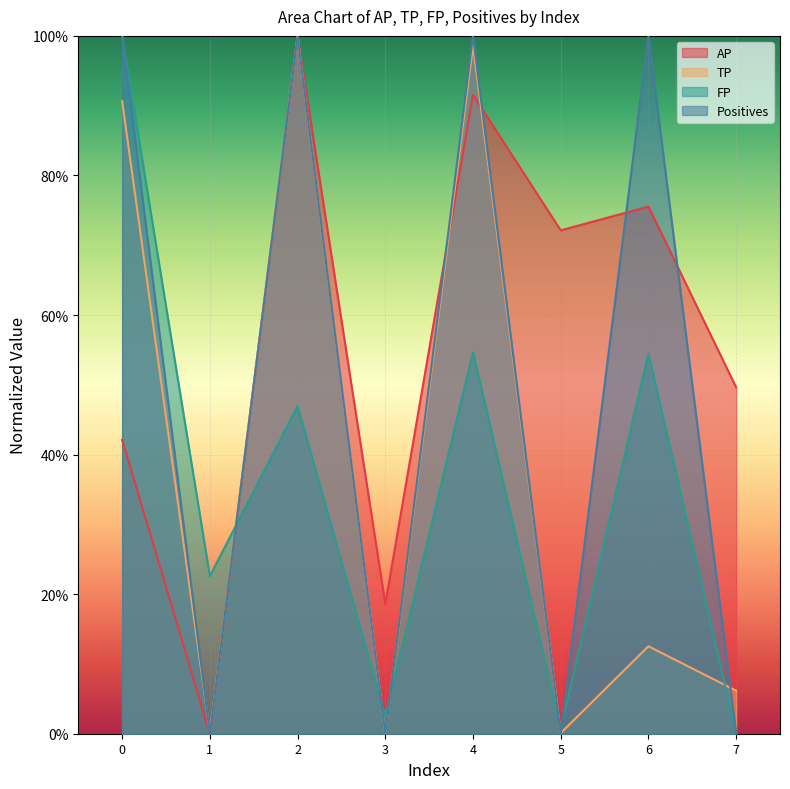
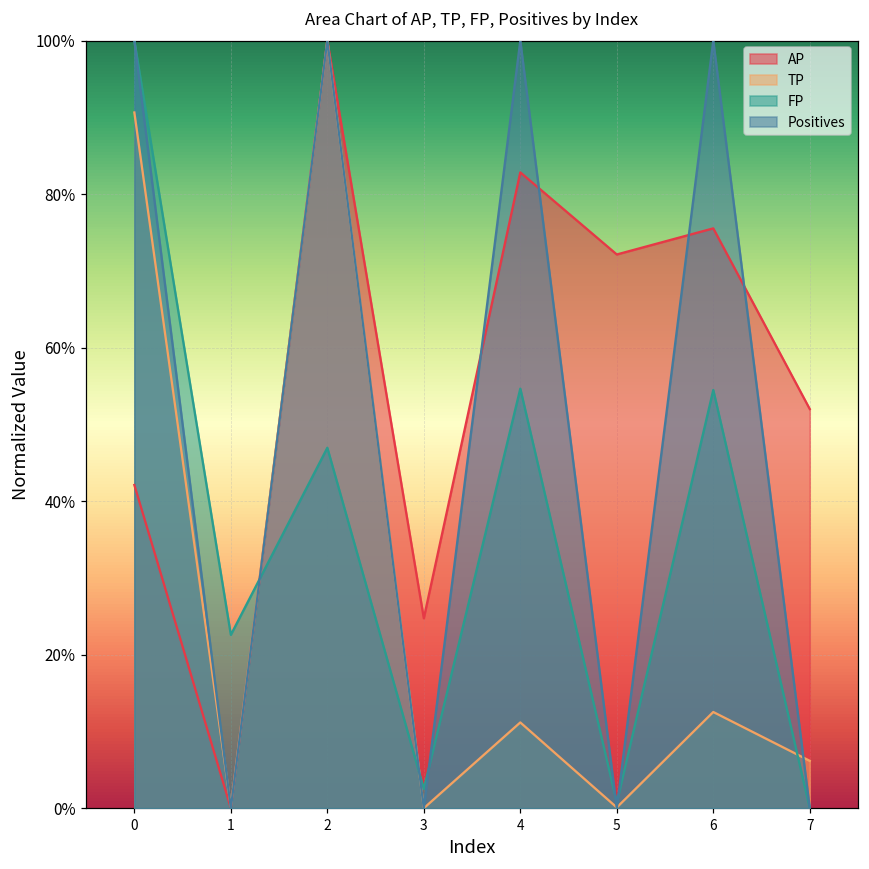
AP, 3: 19% -> 25%
AP, 4: 92% -> 83%
TP, 4: 99% -> 11%
AP, 7: 50% -> 52%
